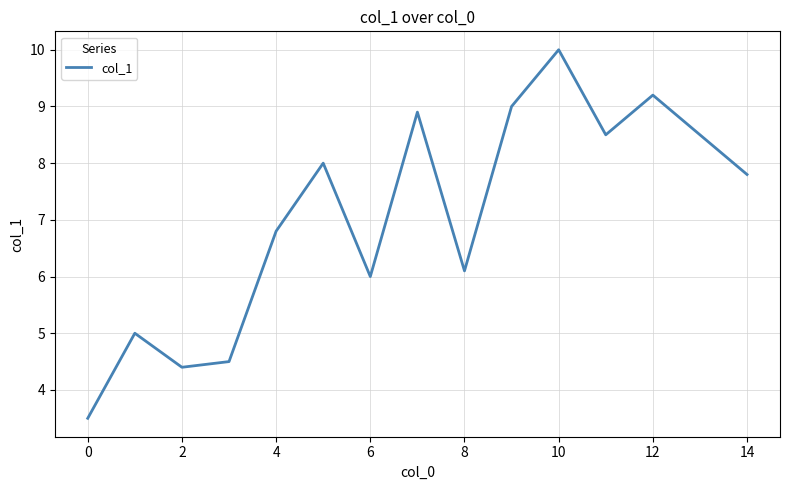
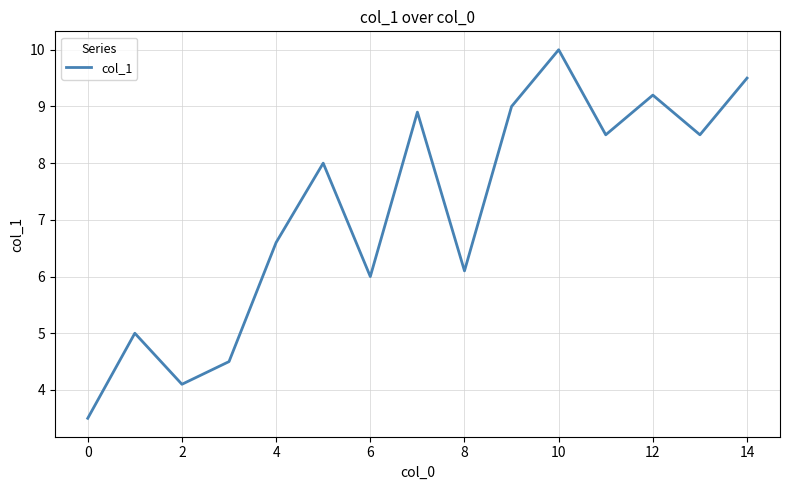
2: 4.4 -> 4.1
4: 6.8 -> 6.6
14: 7.8 -> 9.5
